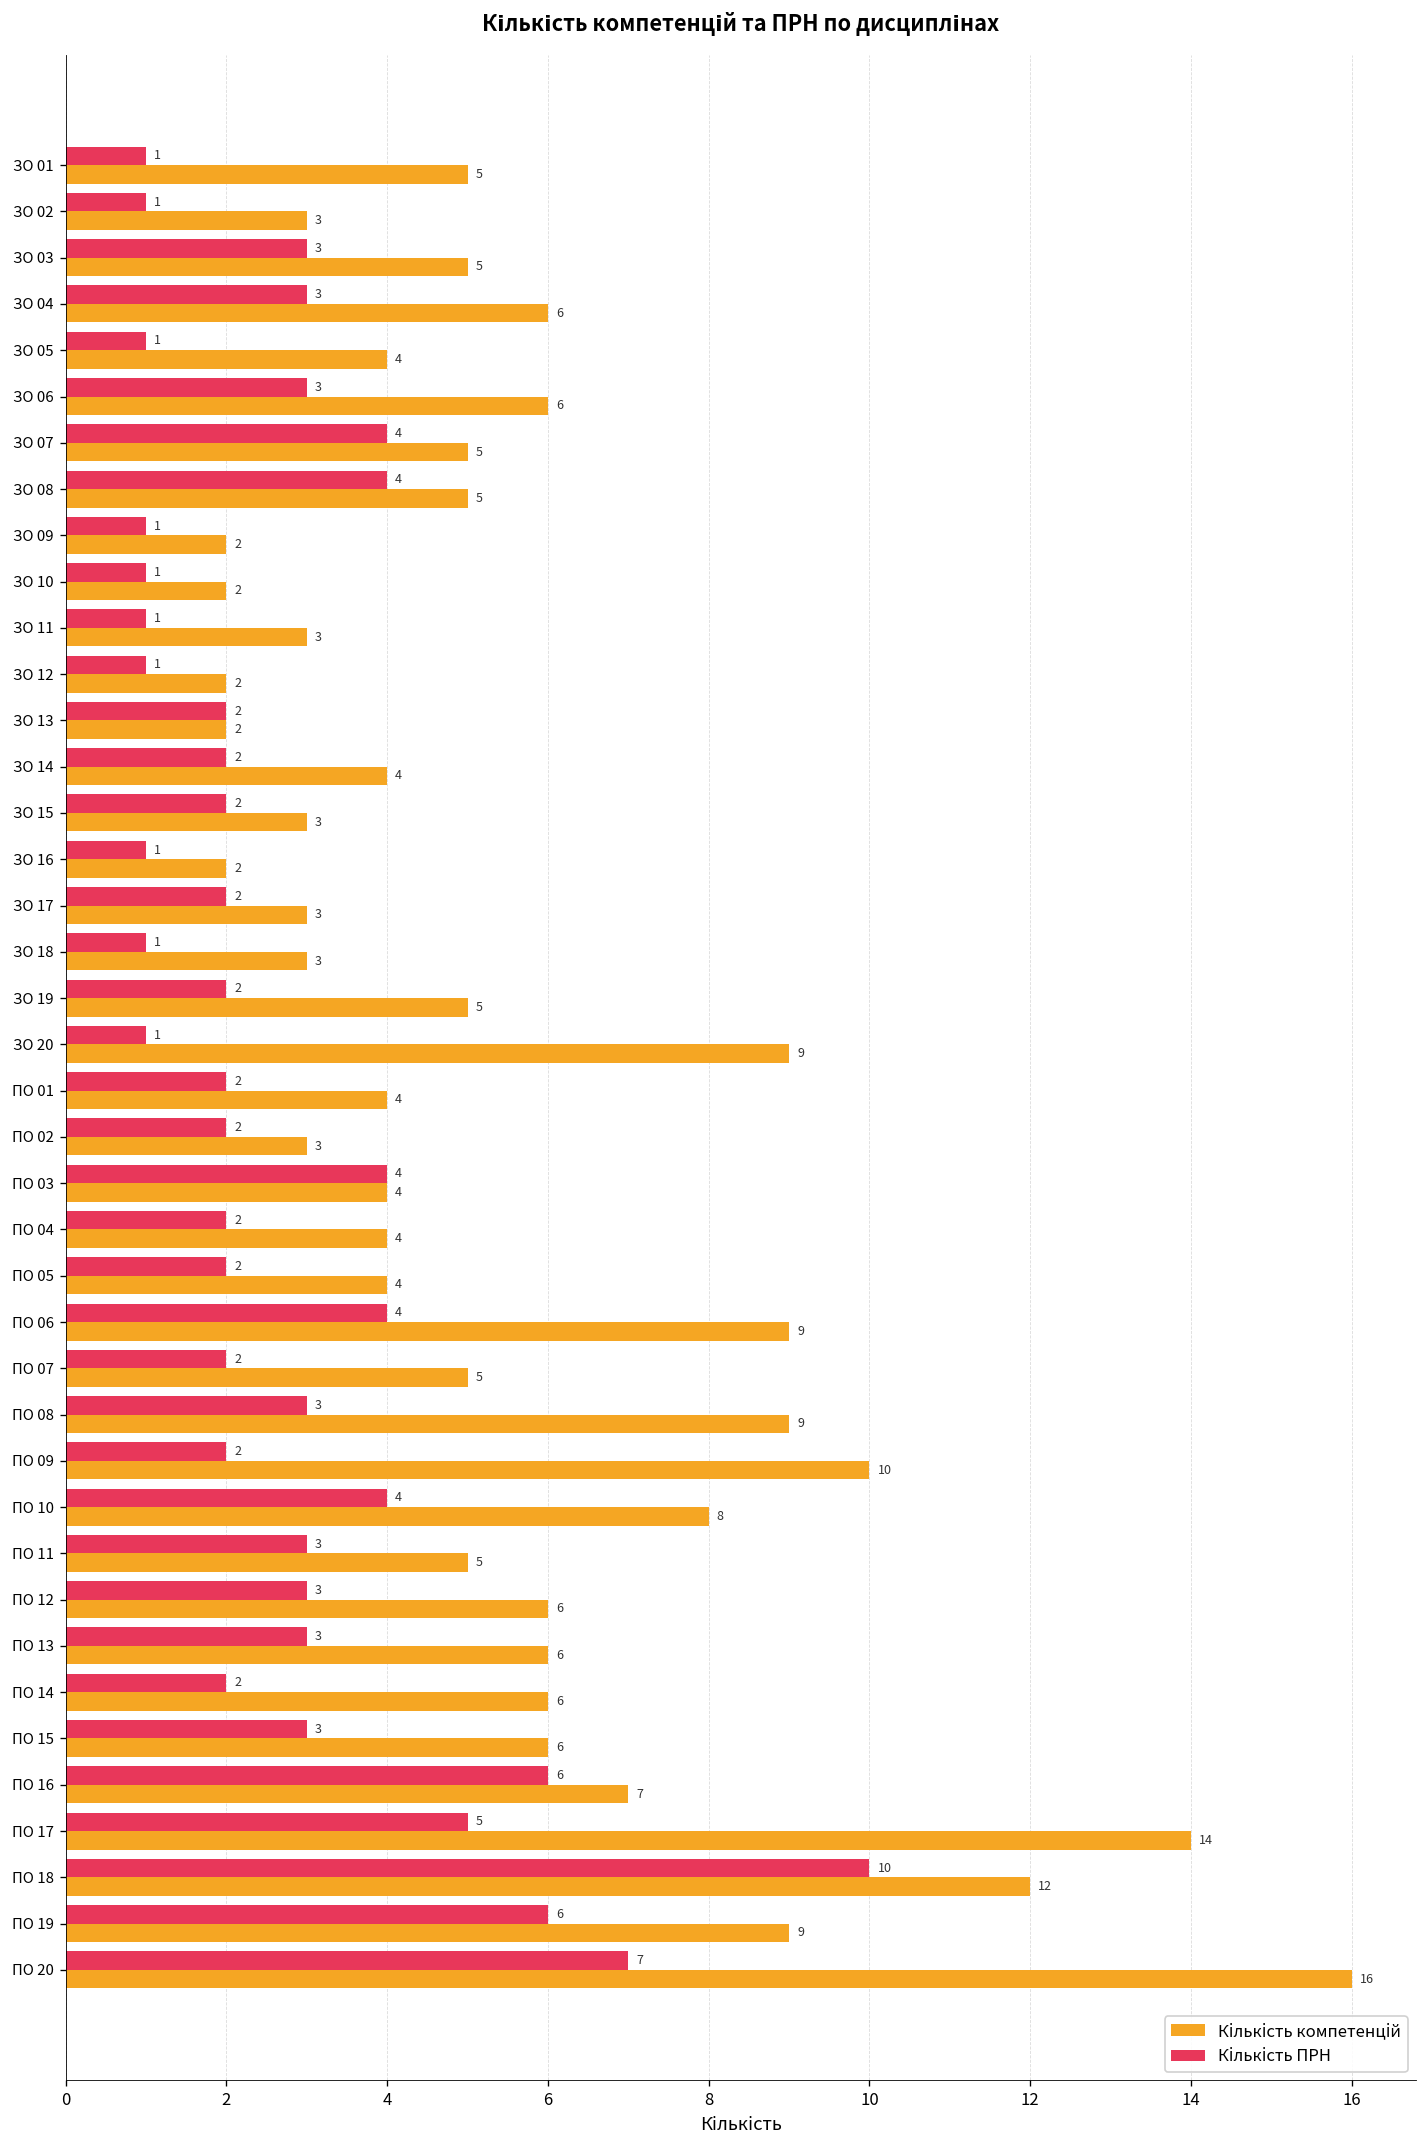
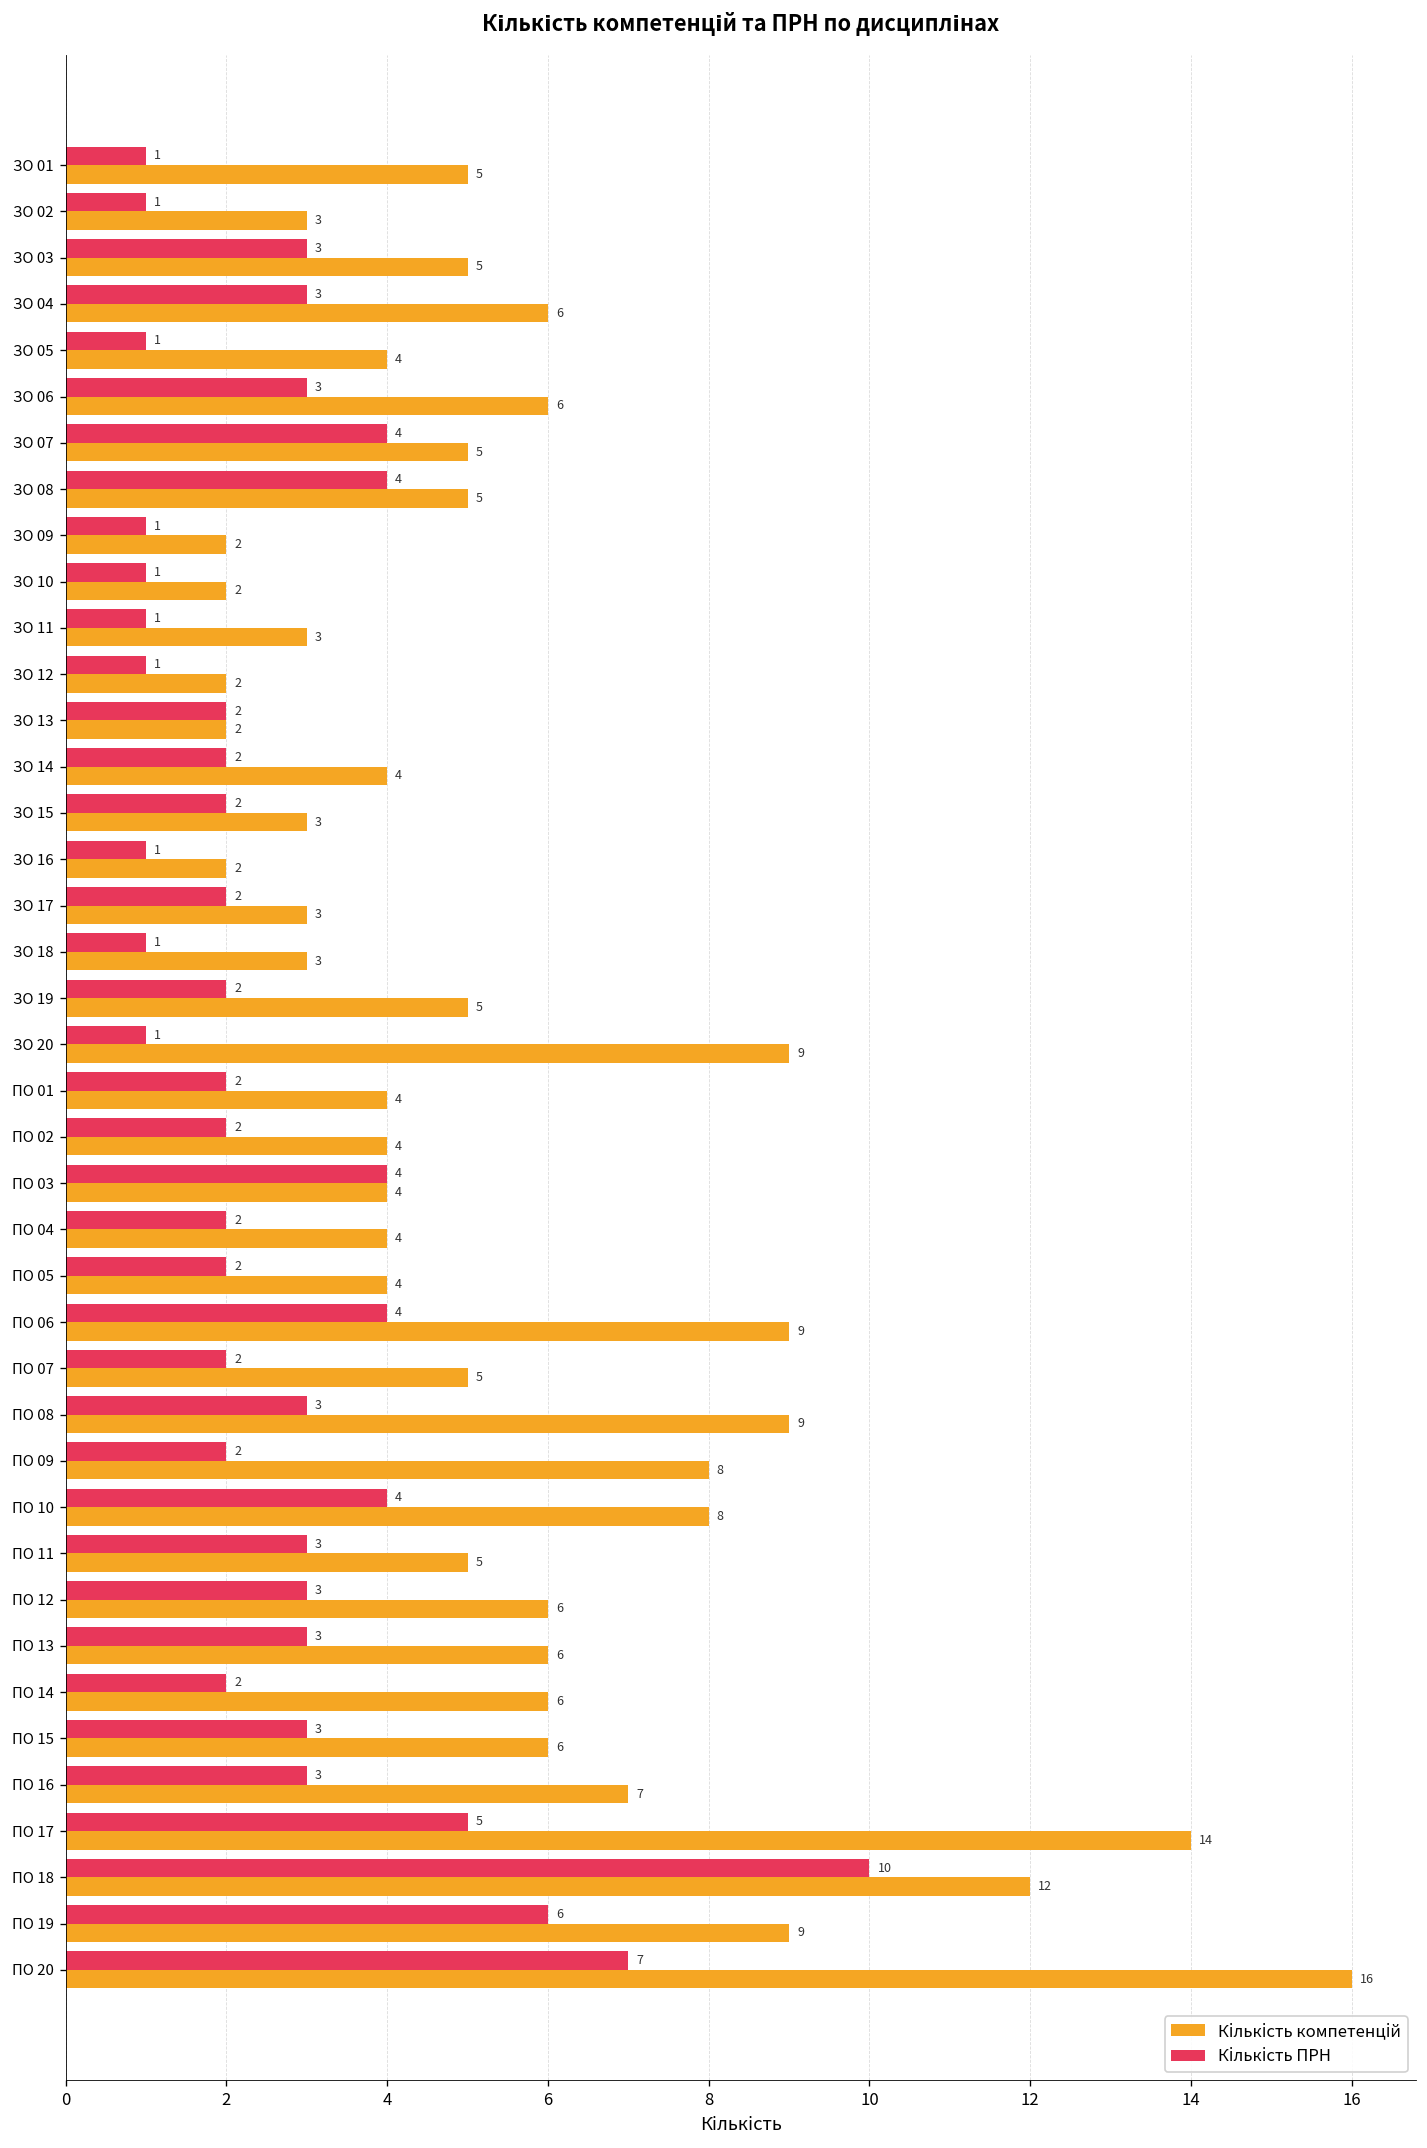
Кількість компетенцій, ПО 02: 3 -> 4
Кількість компетенцій, ПО 09: 10 -> 8
Кількість ПРН, ПО 16: 6 -> 3
